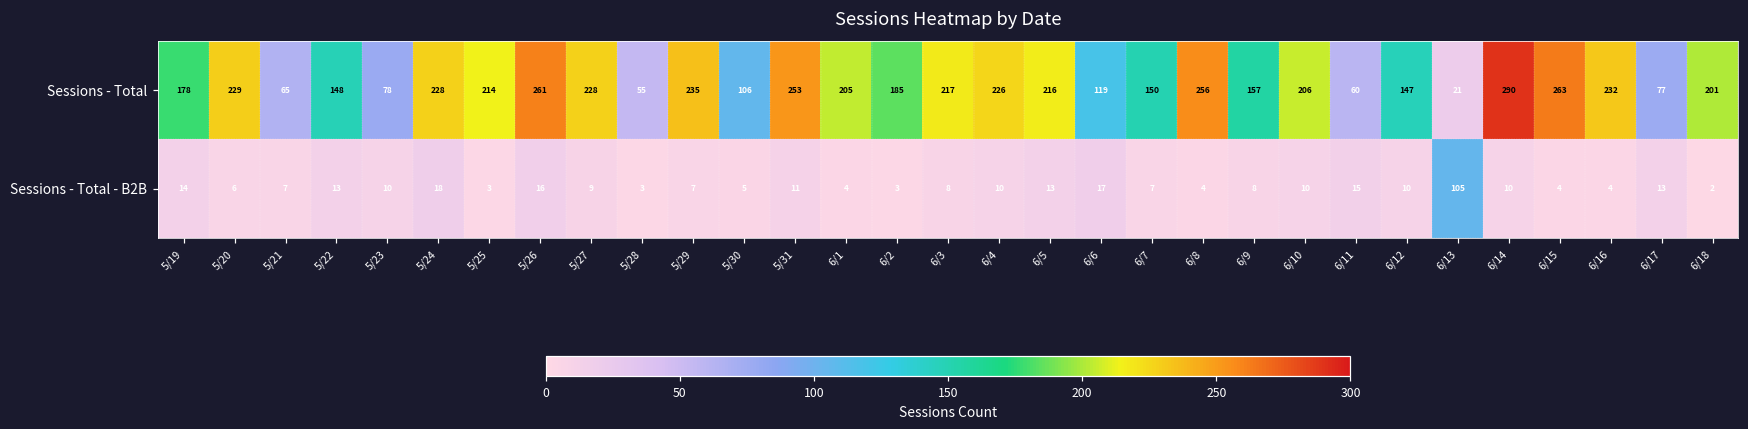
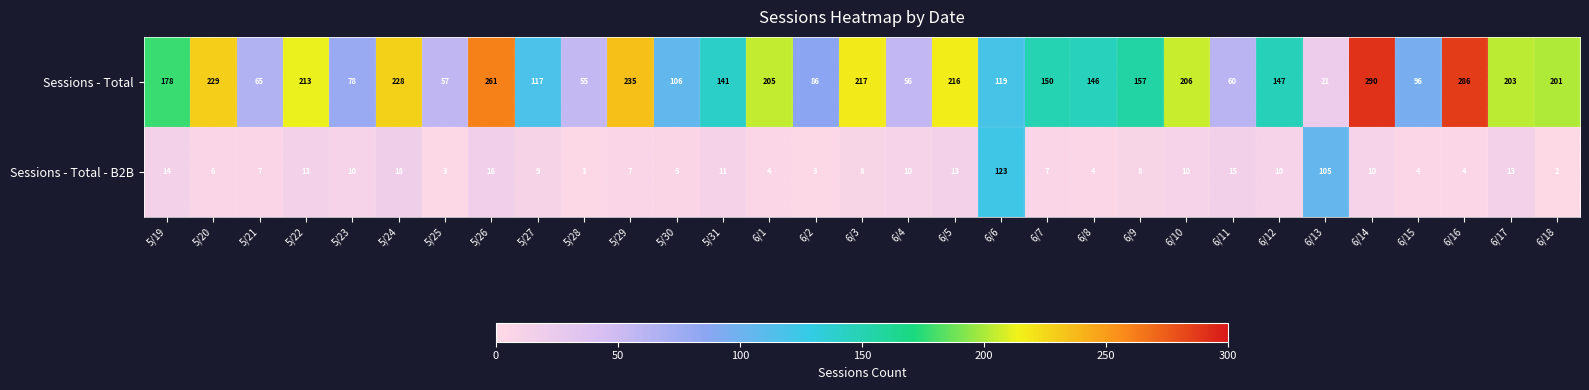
Sessions - Total, 5/22: 148 -> 213
Sessions - Total, 5/25: 214 -> 57
Sessions - Total, 5/27: 228 -> 117
Sessions - Total, 5/31: 253 -> 141
Sessions - Total, 6/2: 185 -> 86
Sessions - Total, 6/4: 226 -> 56
Sessions - Total, 6/8: 256 -> 146
Sessions - Total, 6/15: 263 -> 96
Sessions - Total, 6/16: 232 -> 286
Sessions - Total, 6/17: 77 -> 203
Sessions - Total - B2B, 6/6: 17 -> 123
